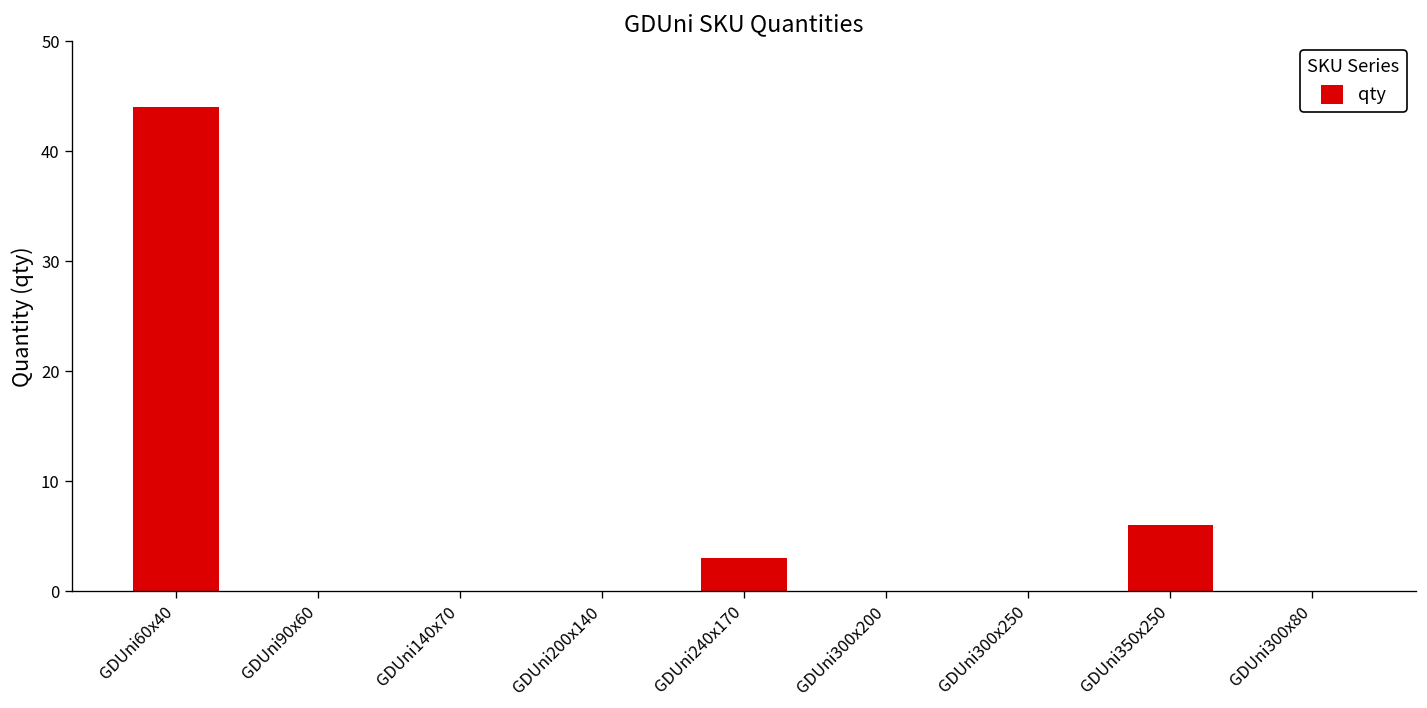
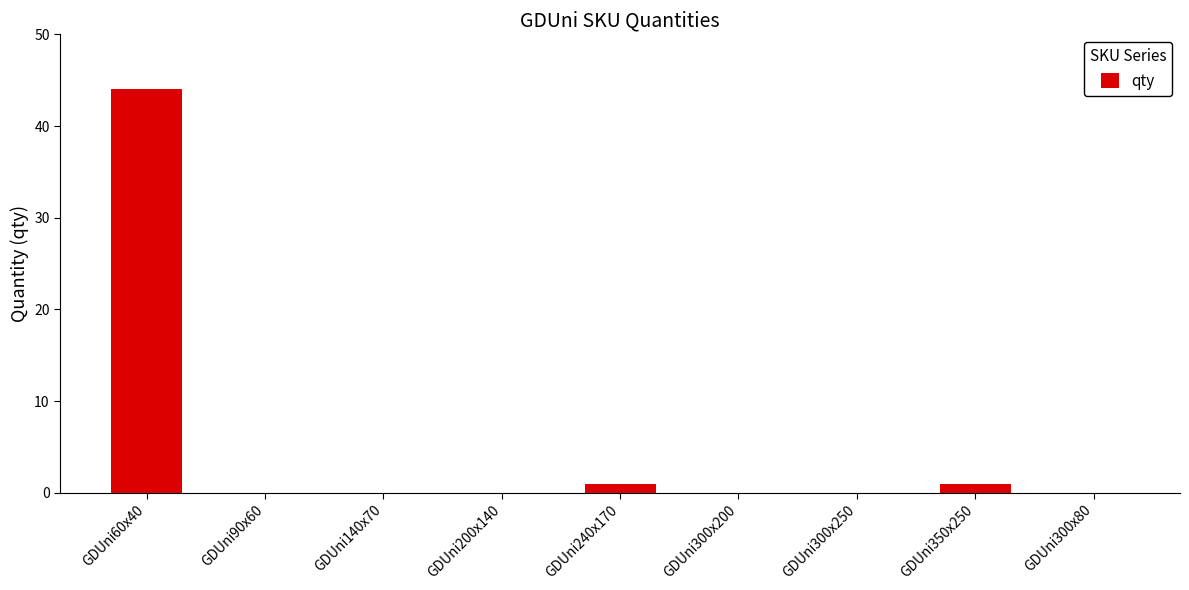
GDUni240x170: 3 -> 1
GDUni350x250: 6 -> 1
